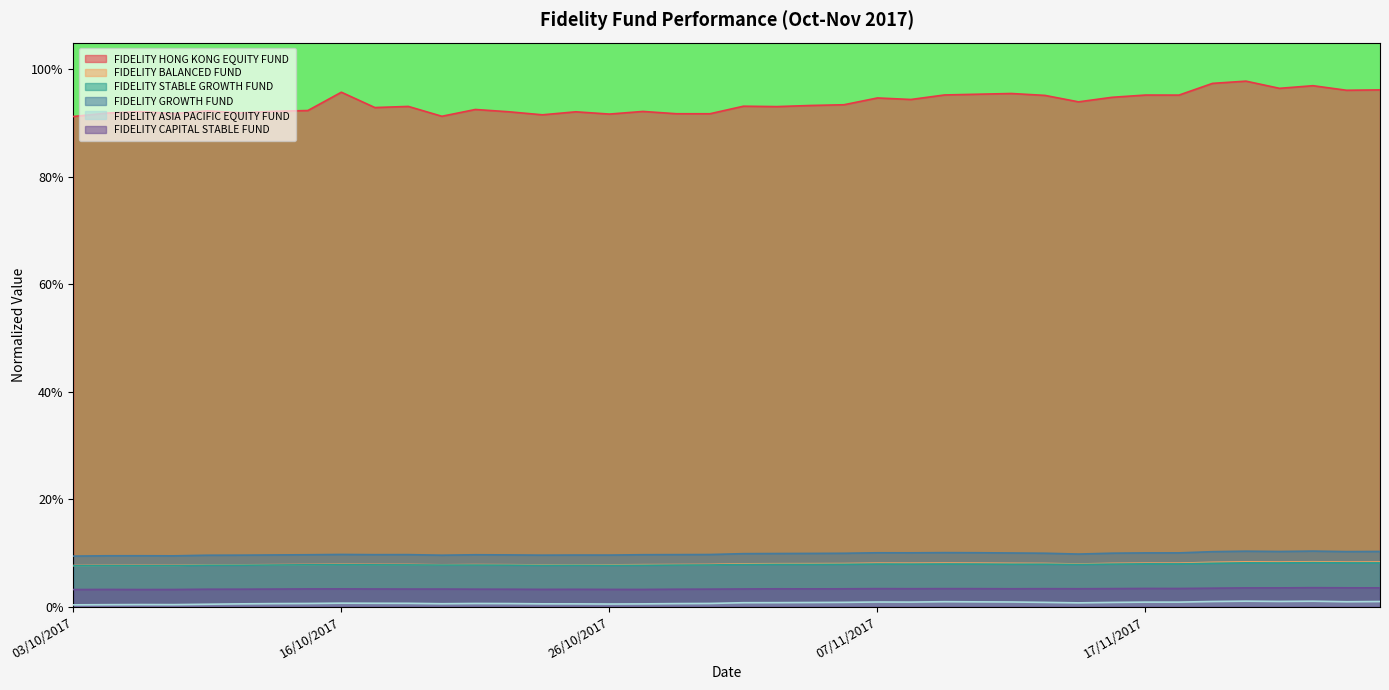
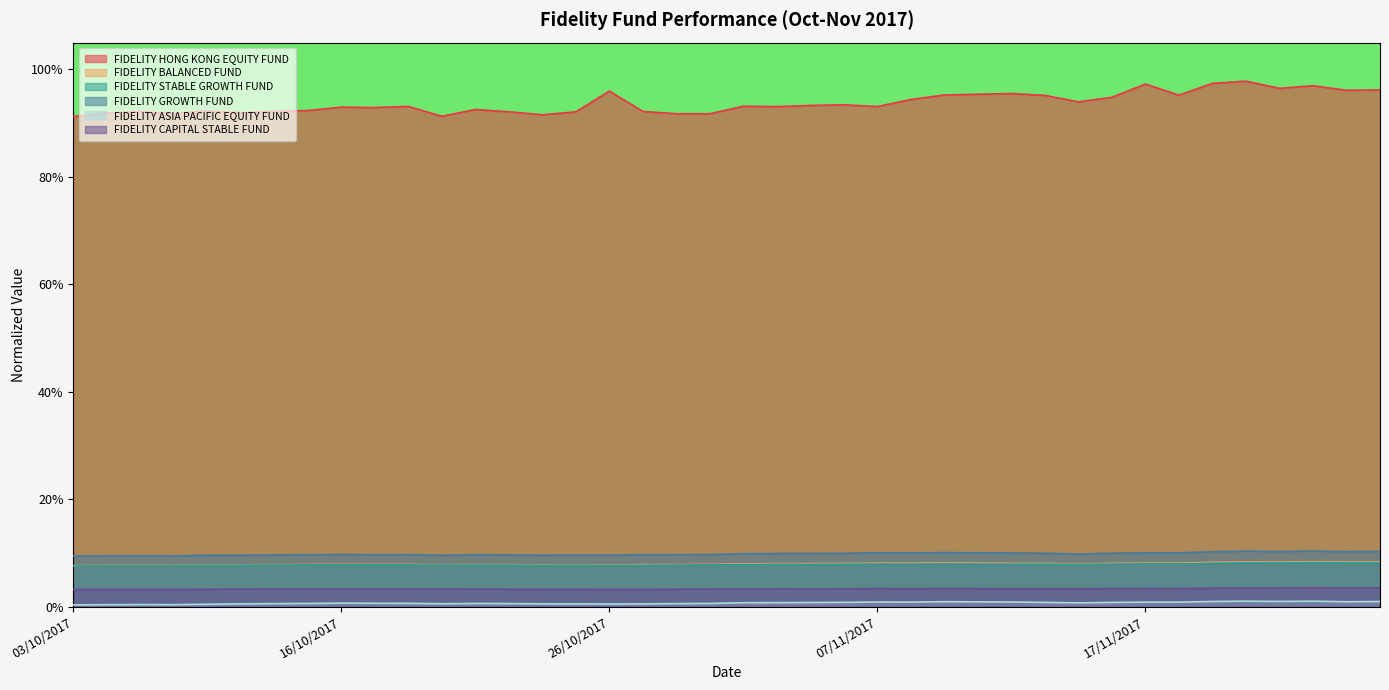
FIDELITY HONG KONG EQUITY FUND, 16/10/2017: 96% -> 93%
FIDELITY HONG KONG EQUITY FUND, 26/10/2017: 92% -> 96%
FIDELITY HONG KONG EQUITY FUND, 07/11/2017: 95% -> 93%
FIDELITY HONG KONG EQUITY FUND, 17/11/2017: 95% -> 97%
